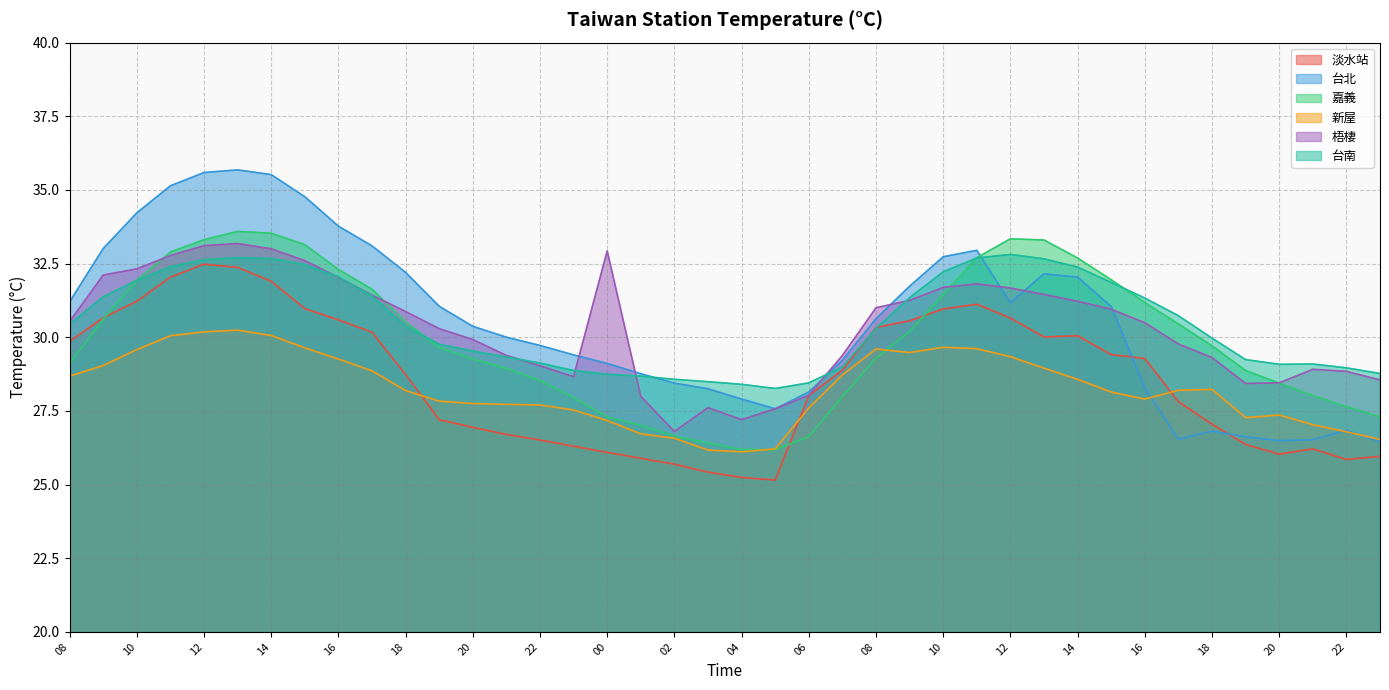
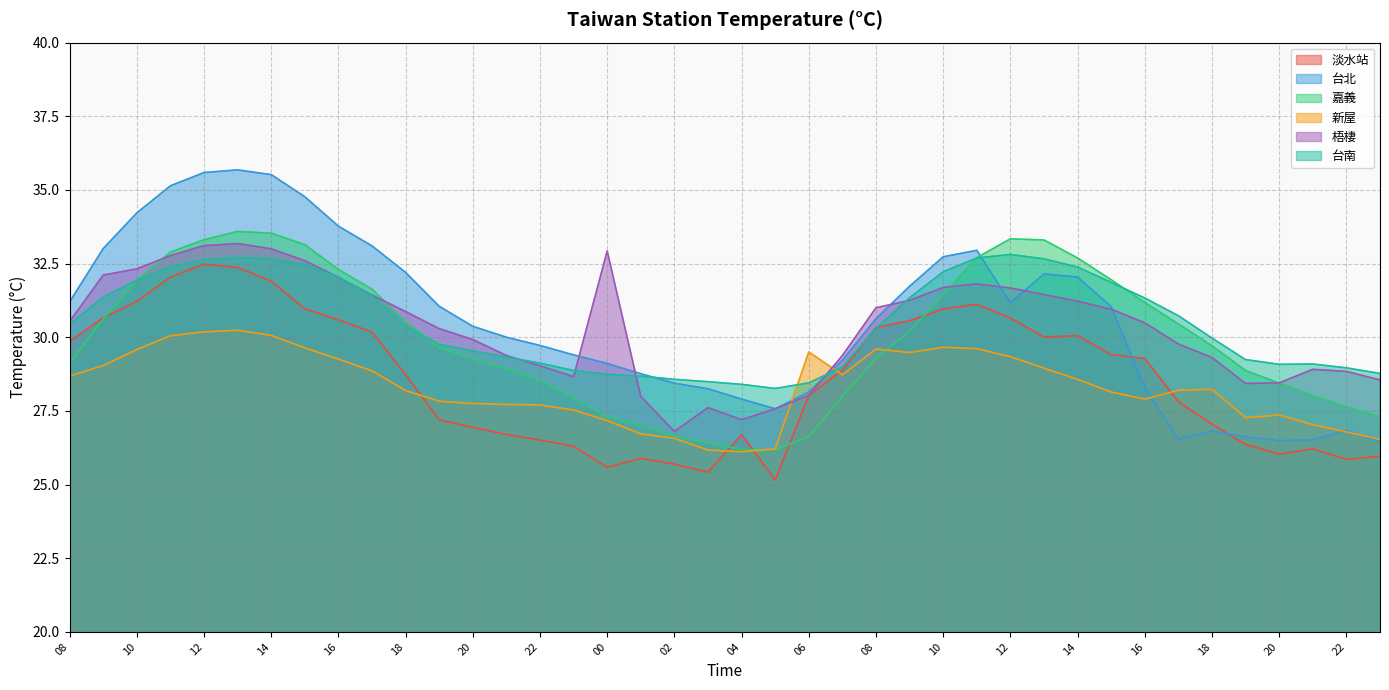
淡水站, 00: 26.1 -> 25.6
淡水站, 04: 25.2 -> 26.7
新屋, 06: 27.6 -> 29.5
